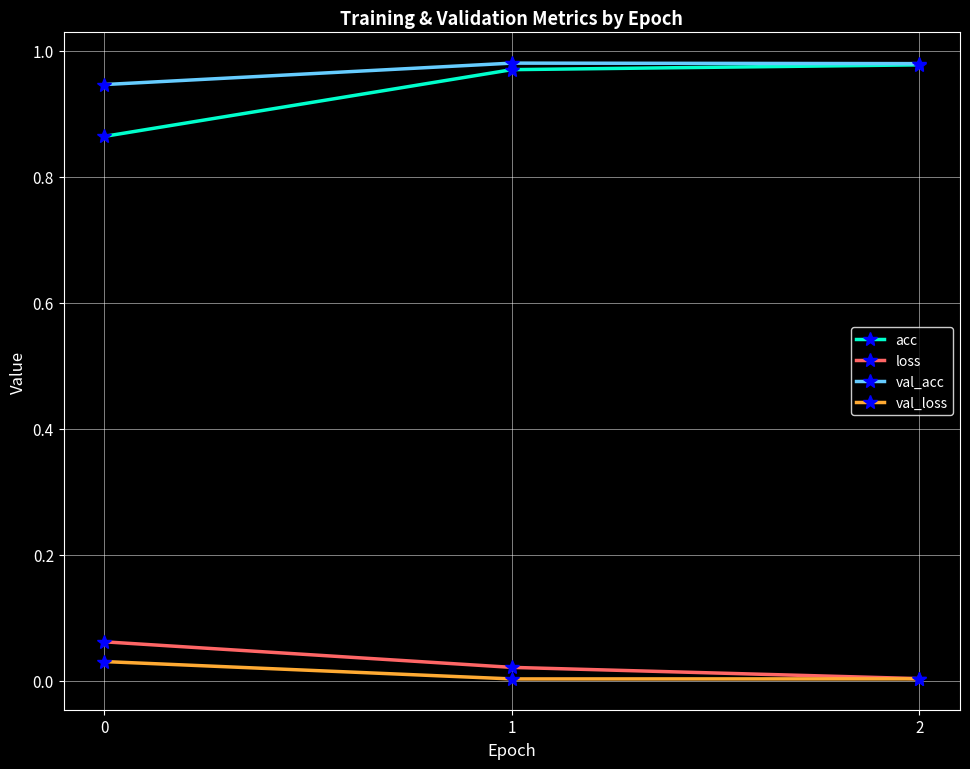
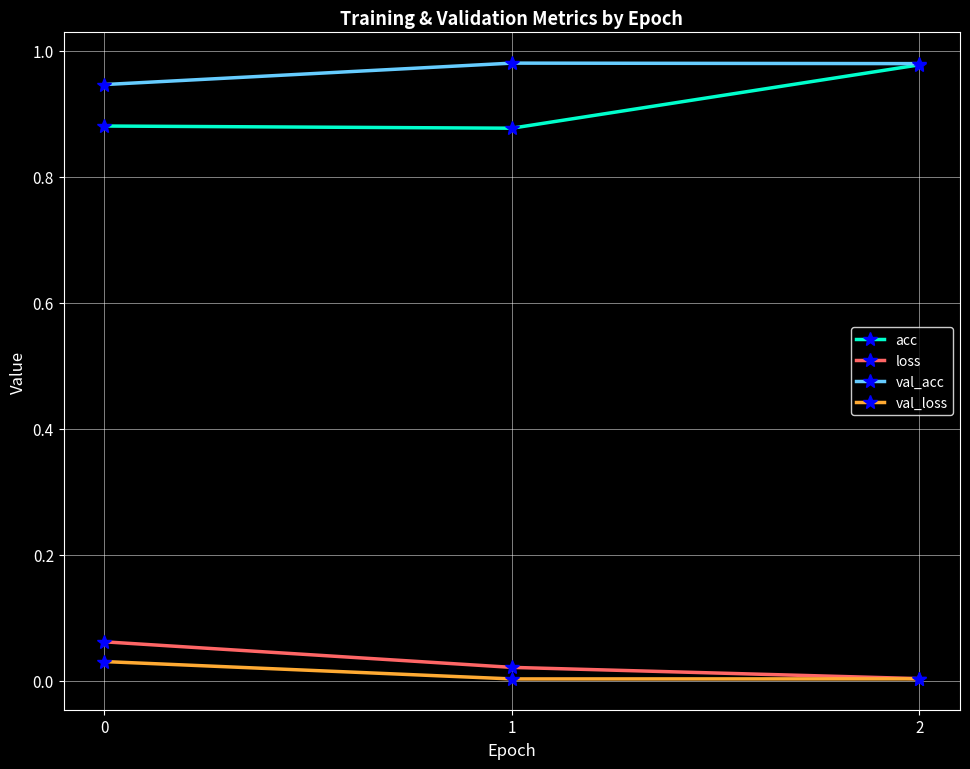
acc, 0: 0.86 -> 0.88
acc, 1: 0.97 -> 0.88
